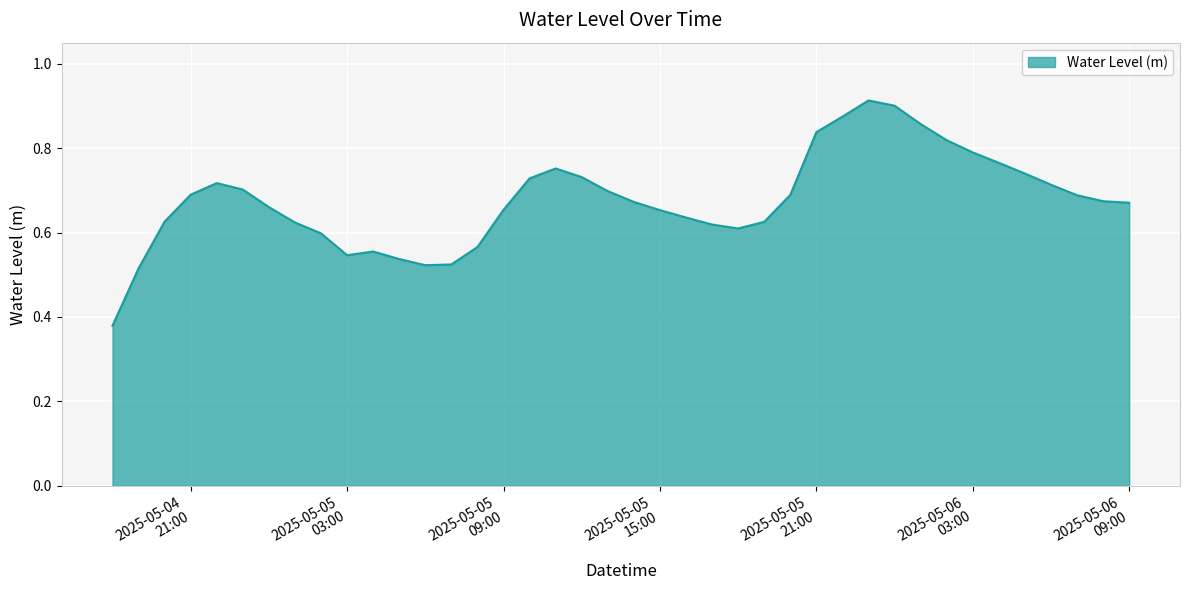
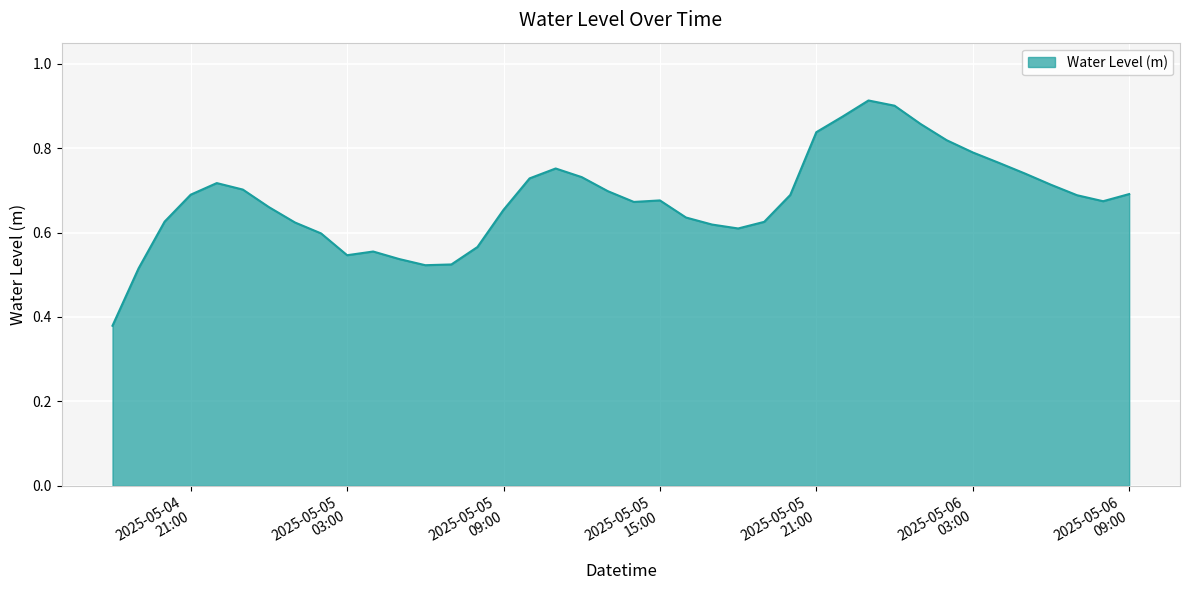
2025-05-05 15:00: 0.65 -> 0.68
2025-05-06 09:00: 0.67 -> 0.69
